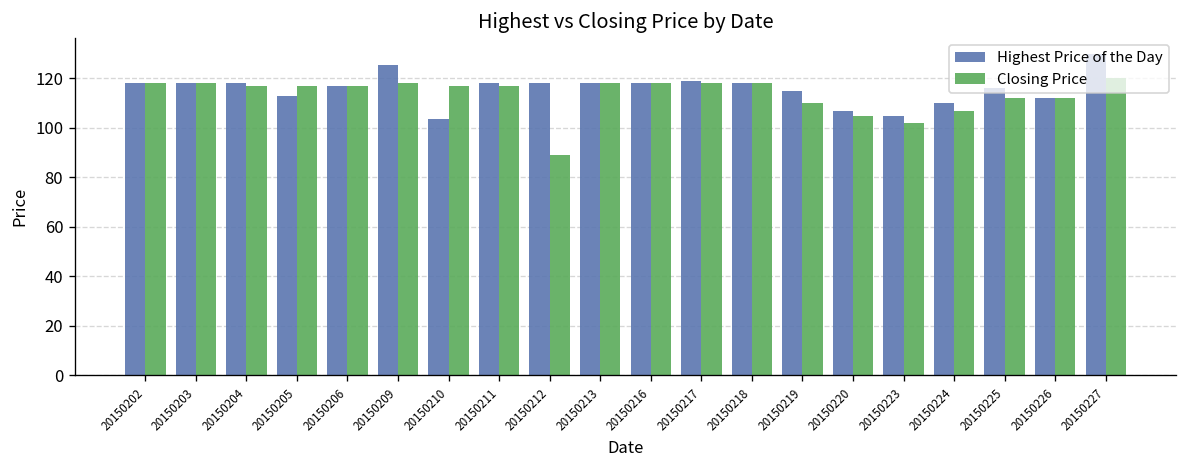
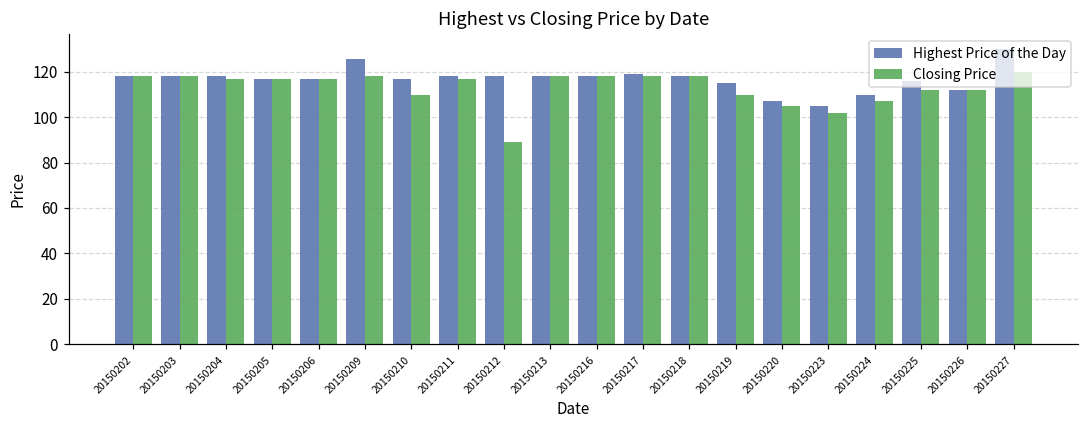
Highest Price of the Day, 20150205: 113 -> 117
Highest Price of the Day, 20150210: 104 -> 117
Closing Price, 20150210: 117 -> 110
